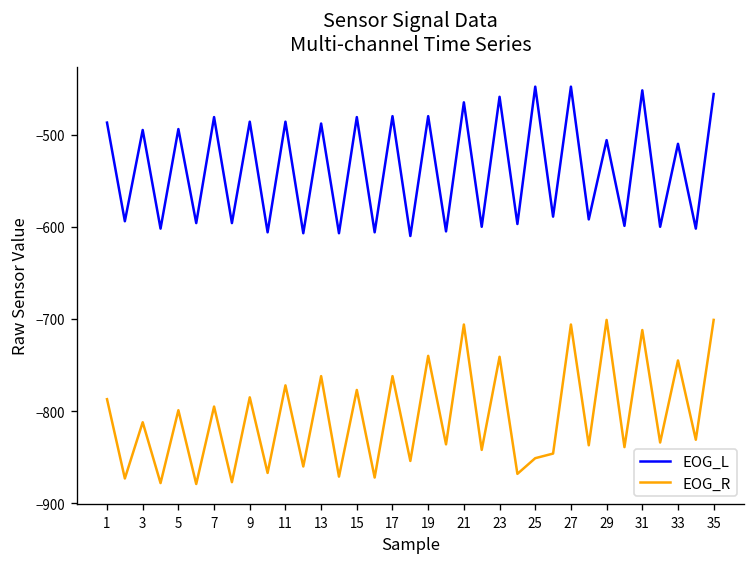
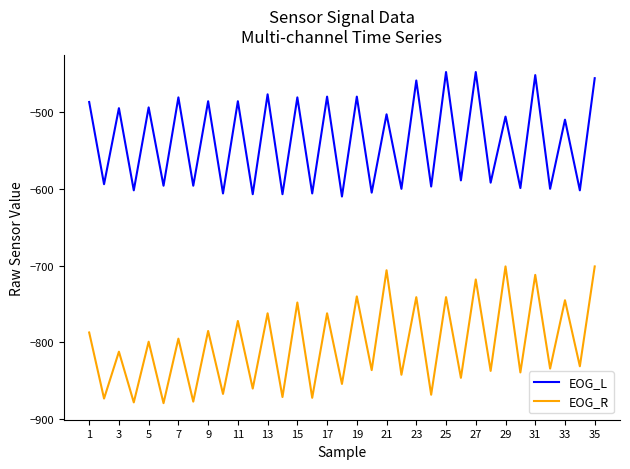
EOG_L, 13: -490 -> -480
EOG_R, 15: -780 -> -750
EOG_L, 21: -470 -> -500
EOG_R, 25: -850 -> -740
EOG_R, 27: -710 -> -720
